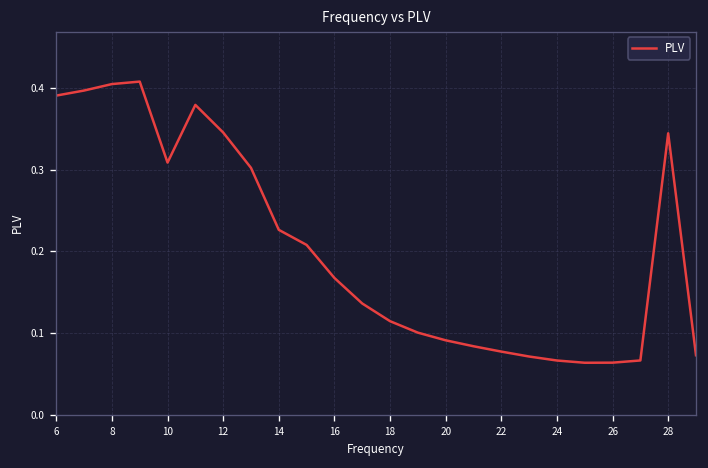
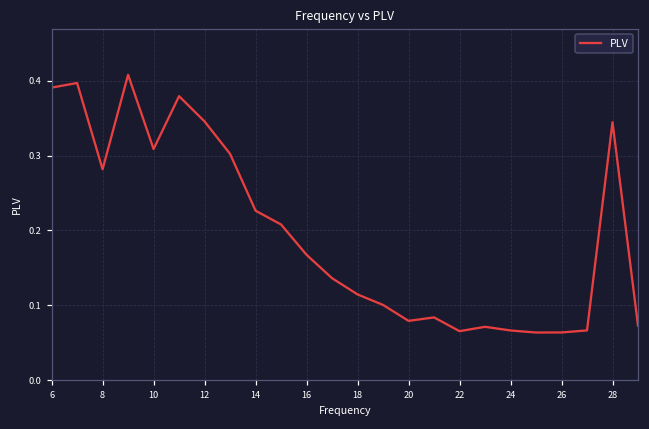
8: 0.40 -> 0.28
20: 0.09 -> 0.08
22: 0.08 -> 0.07
